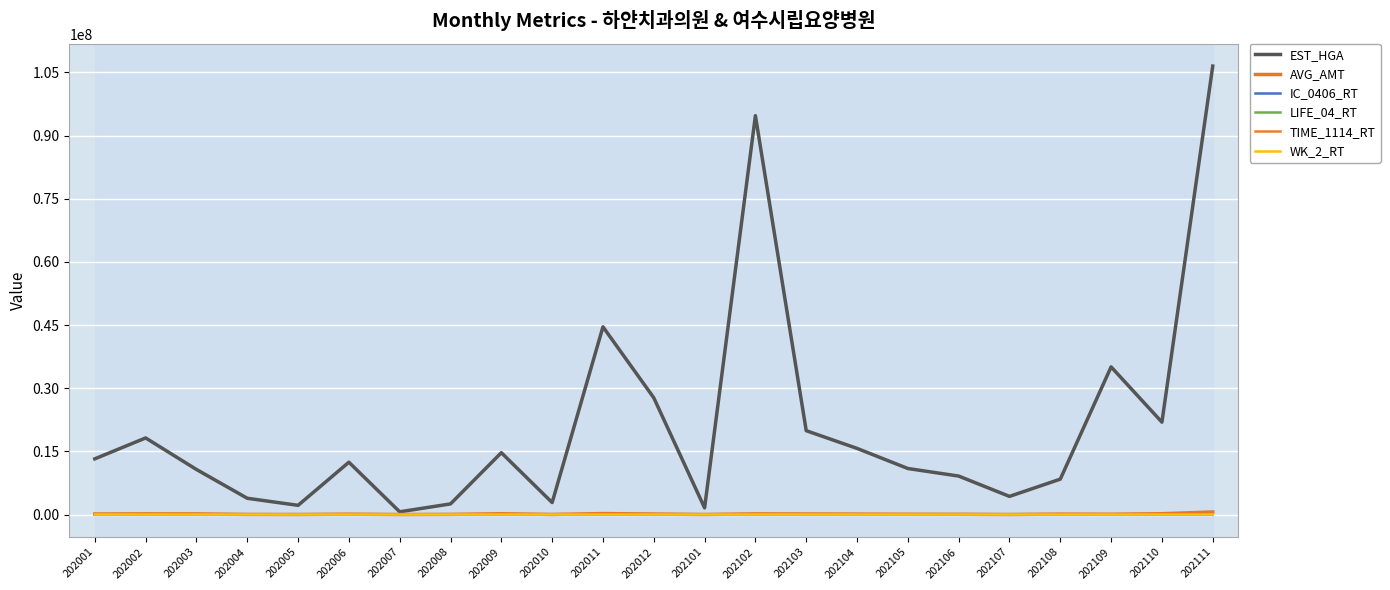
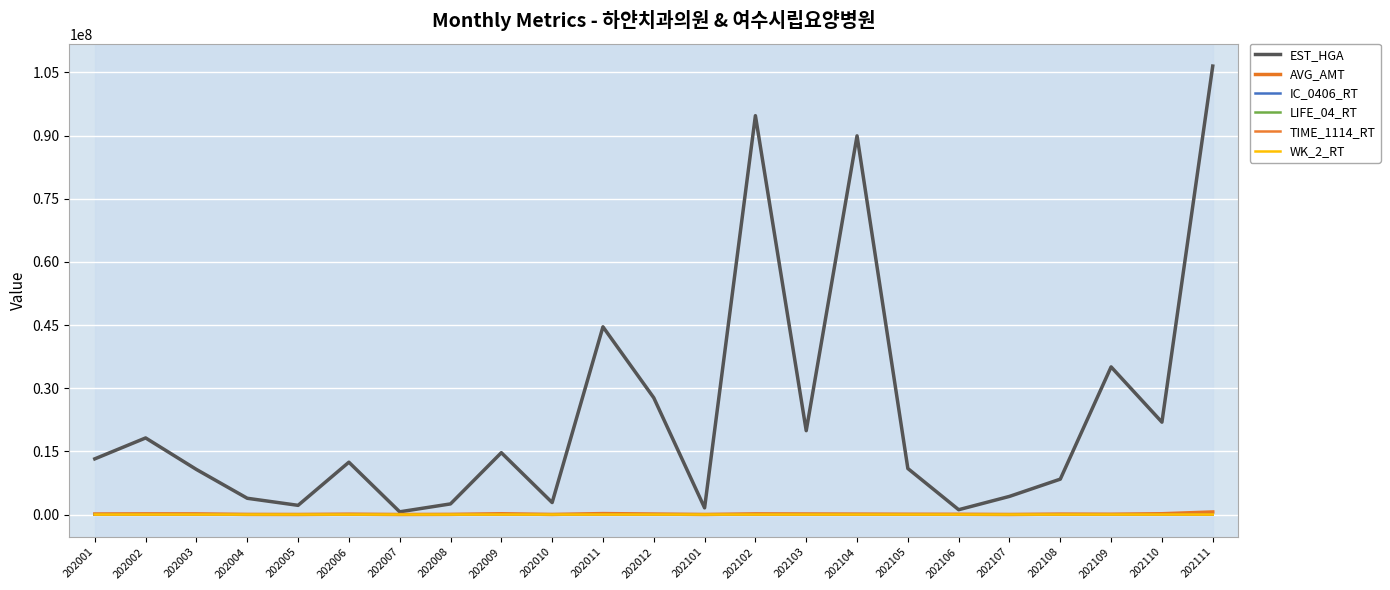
EST_HGA, 202104: 16000000 -> 90000000
EST_HGA, 202106: 9000000 -> 1000000
